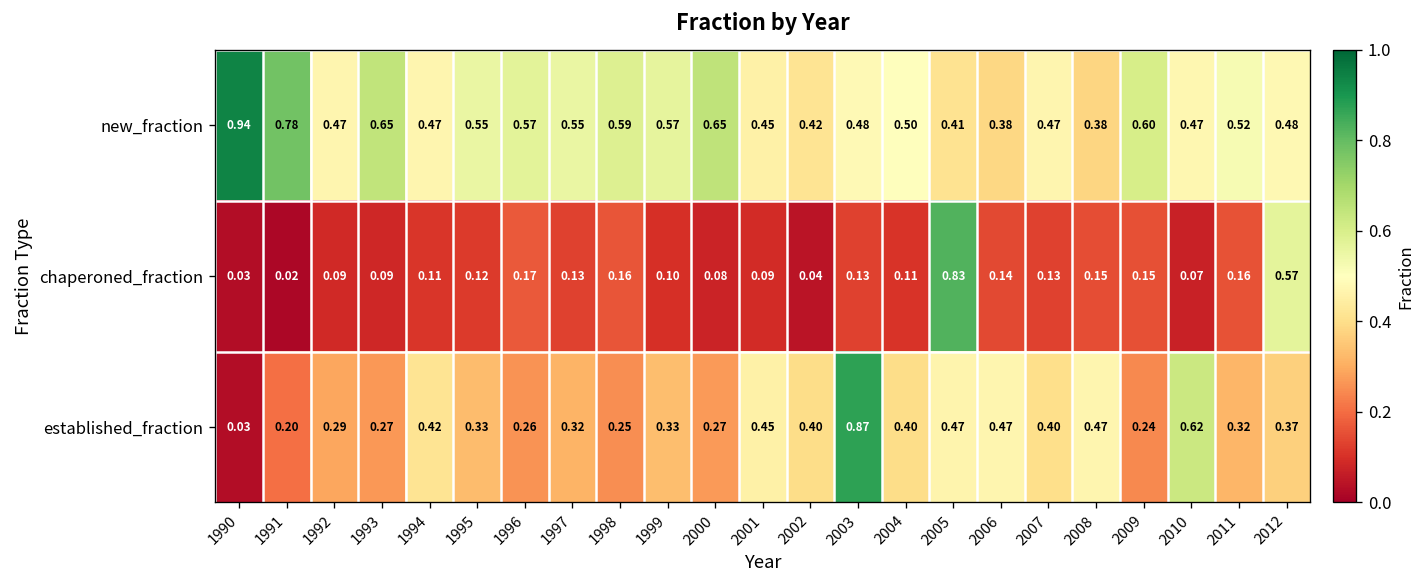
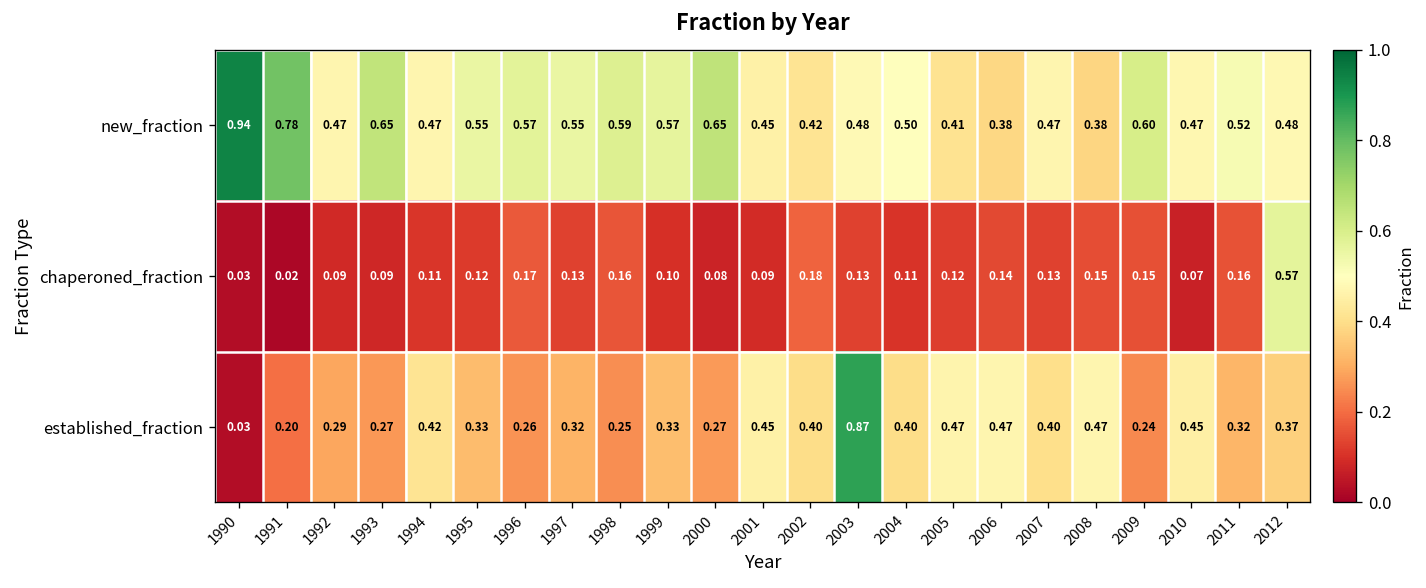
chaperoned_fraction, 2002: 0.04 -> 0.18
chaperoned_fraction, 2005: 0.83 -> 0.12
established_fraction, 2010: 0.62 -> 0.45
